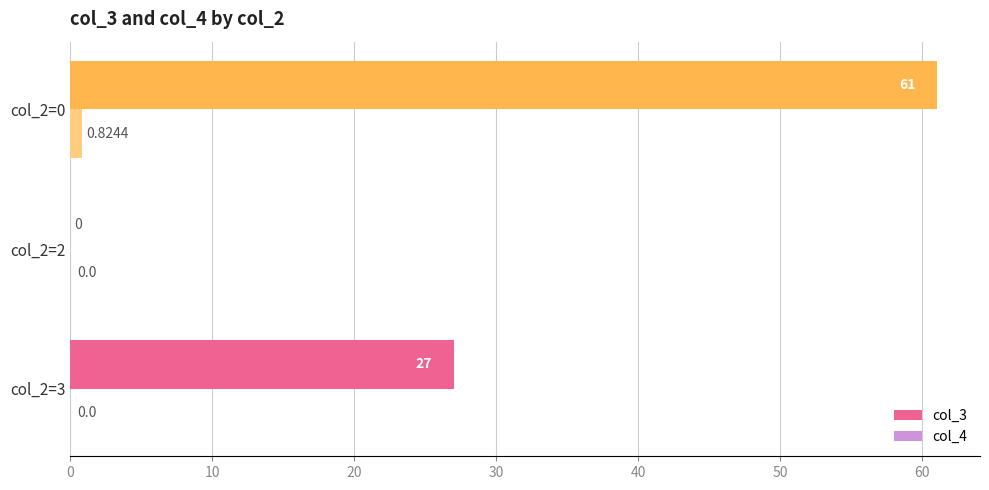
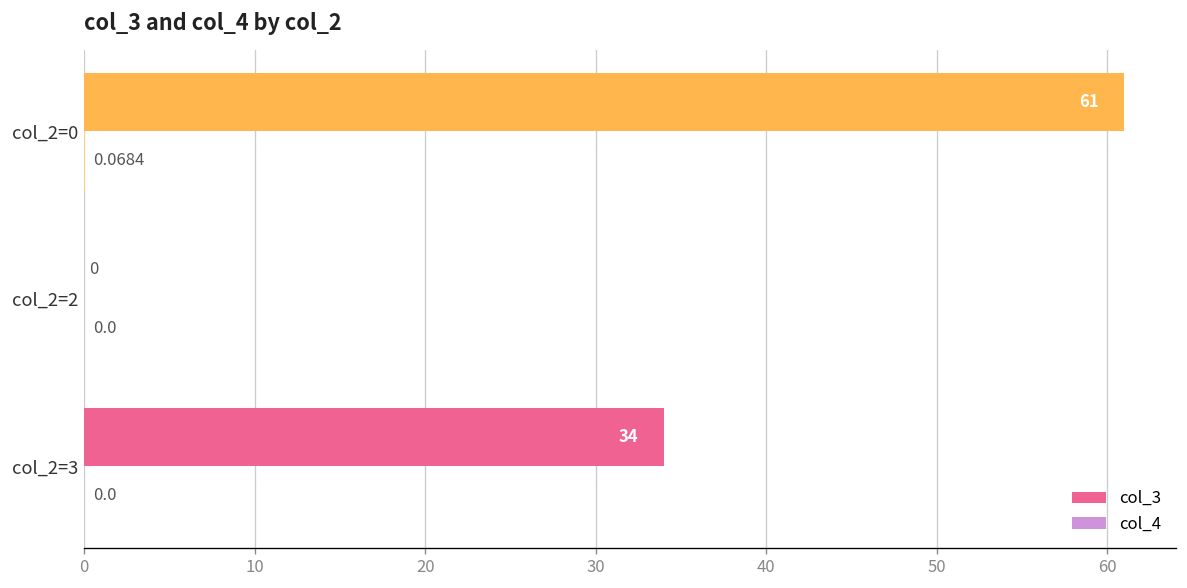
col_4, col_2=0: 0.8244 -> 0.0684
col_3, col_2=3: 27 -> 34
